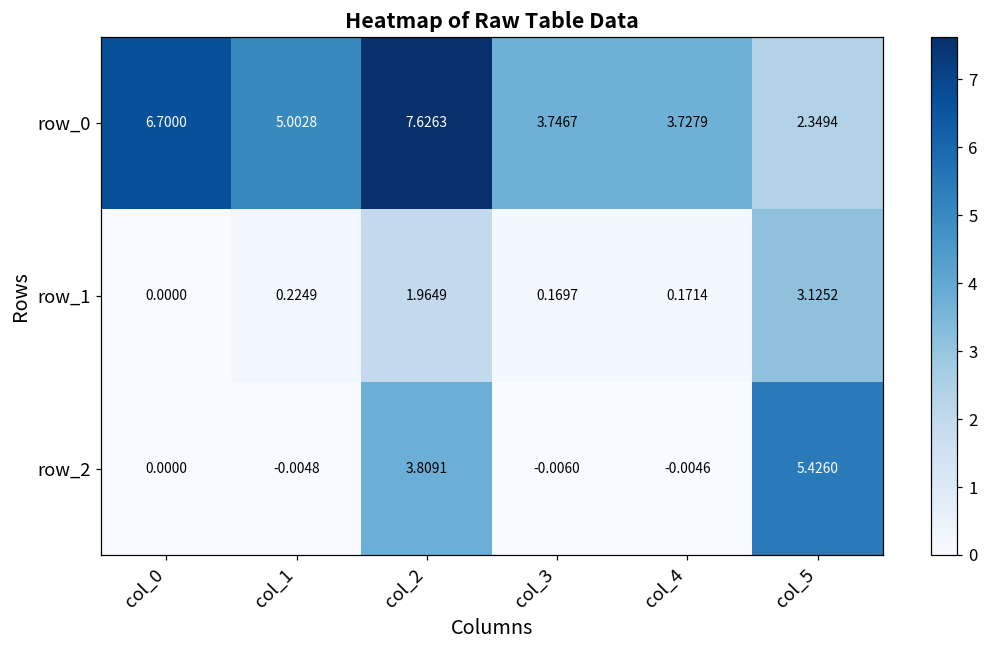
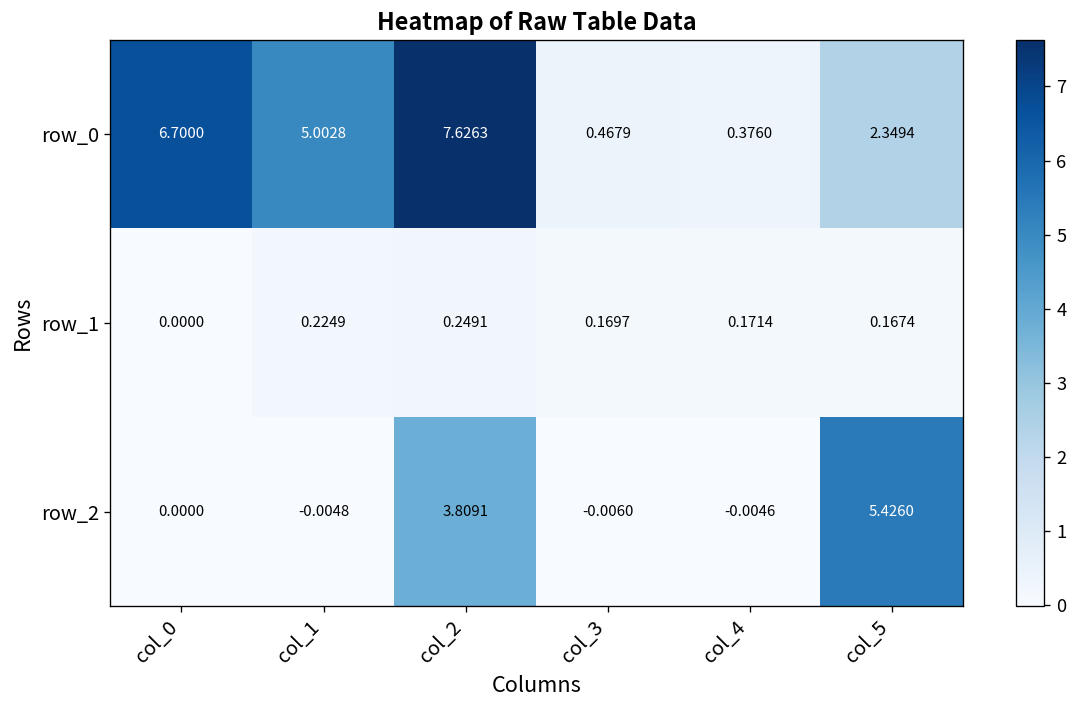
row_0, col_3: 3.7467 -> 0.4679
row_0, col_4: 3.7279 -> 0.3760
row_1, col_2: 1.9649 -> 0.2491
row_1, col_5: 3.1252 -> 0.1674
